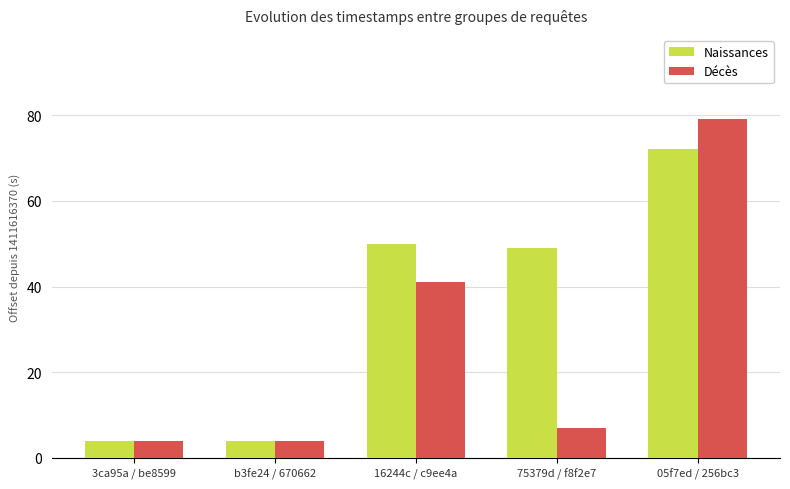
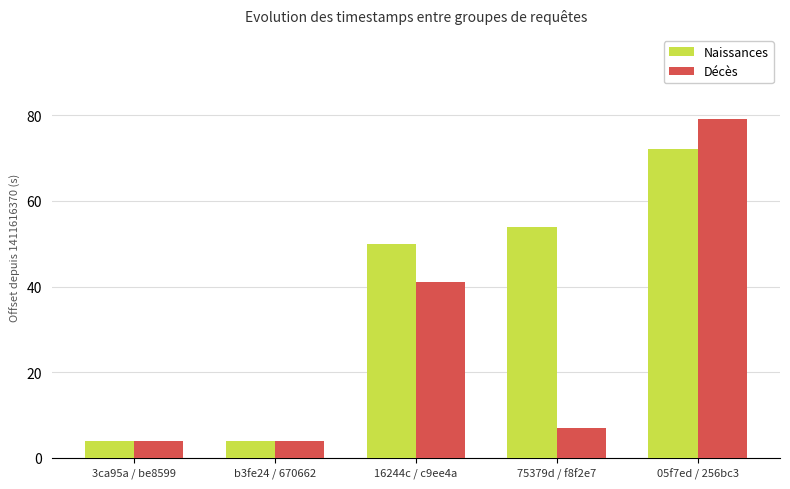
Naissances, 75379d / f8f2e7: 49 -> 54
